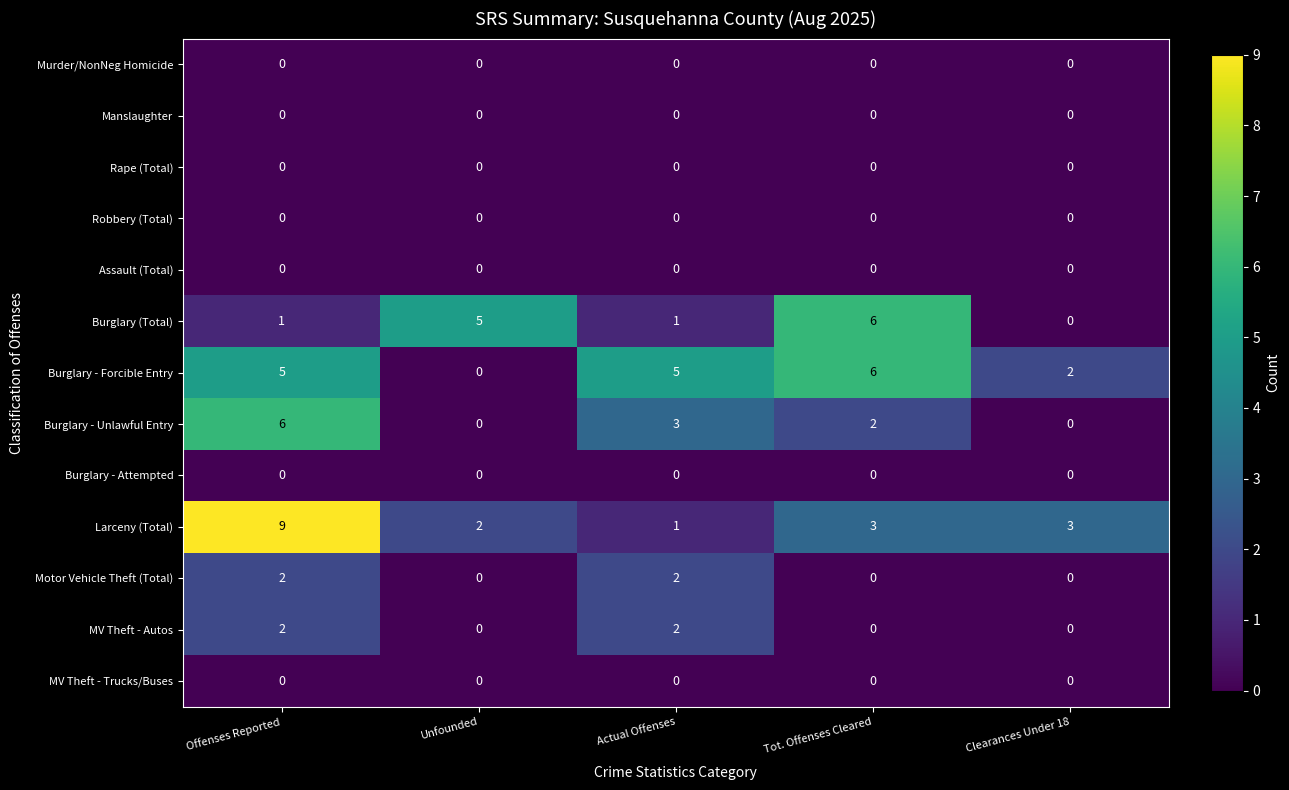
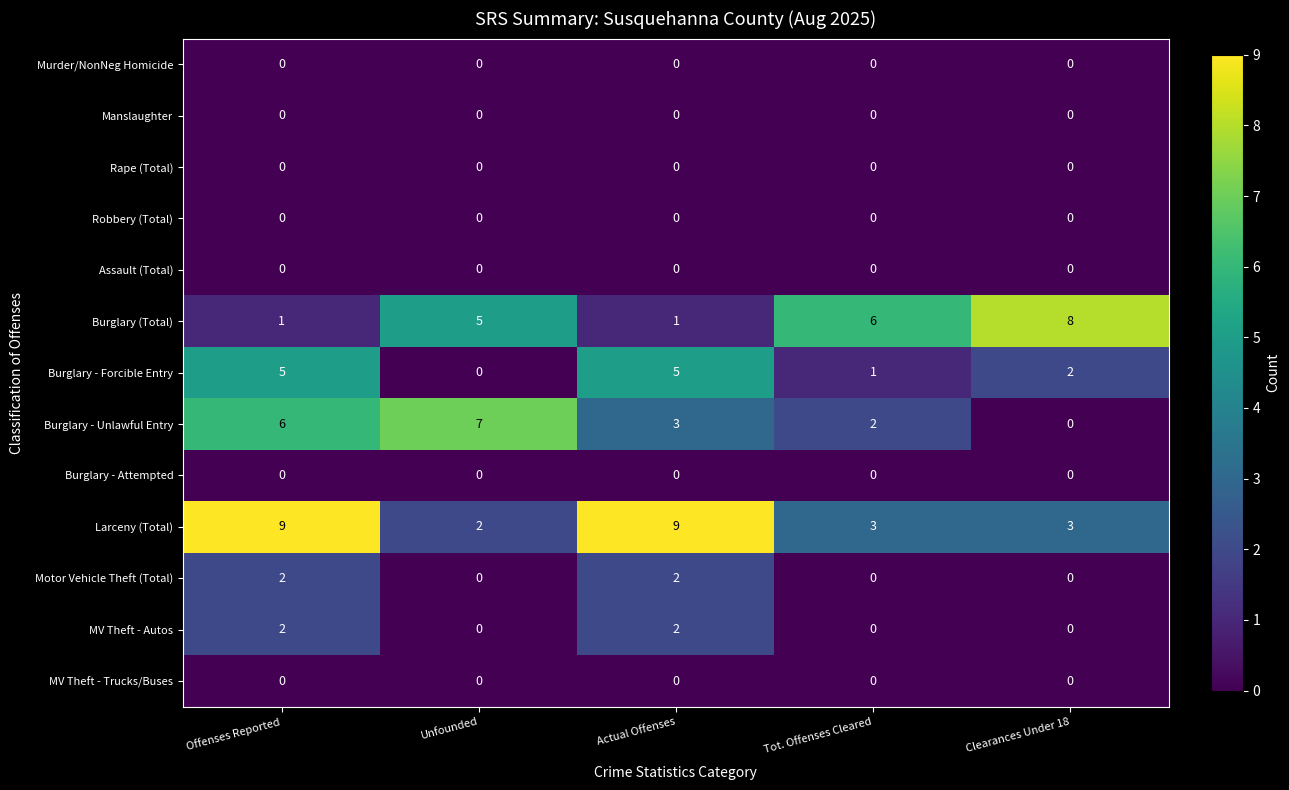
Burglary (Total), Clearances Under 18: 0 -> 8
Burglary - Forcible Entry, Tot. Offenses Cleared: 6 -> 1
Burglary - Unlawful Entry, Unfounded: 0 -> 7
Larceny (Total), Actual Offenses: 1 -> 9
